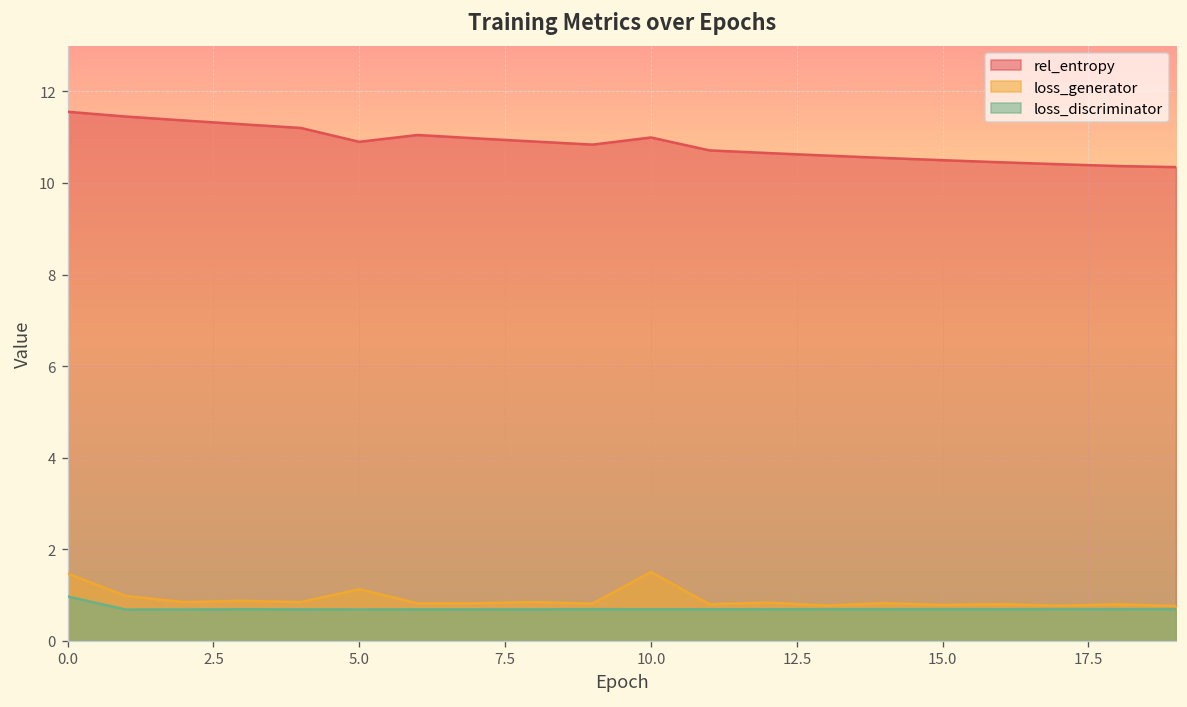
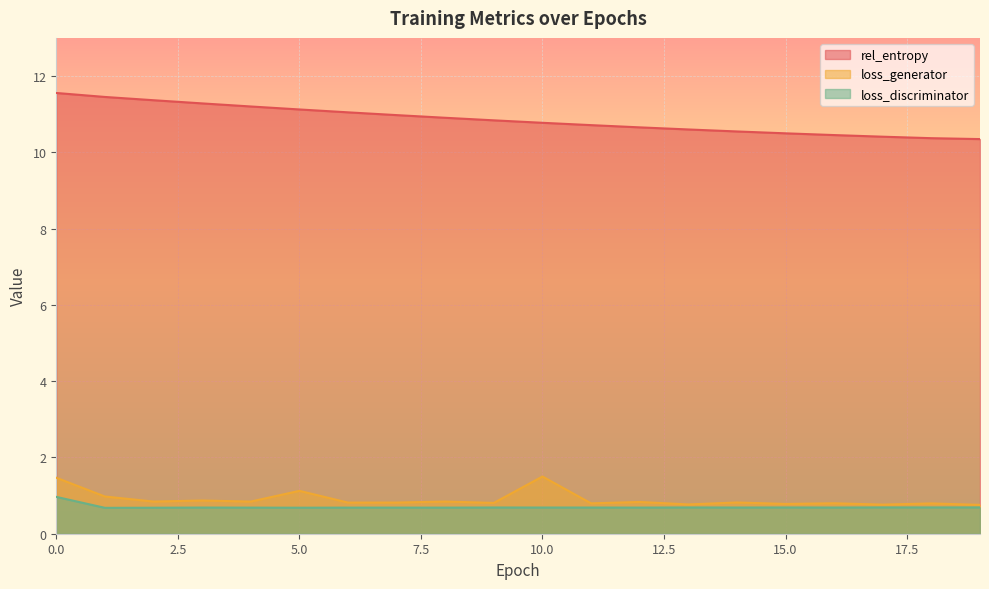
rel_entropy, 5.0: 10.9 -> 11.1
rel_entropy, 10.0: 11.0 -> 10.8
